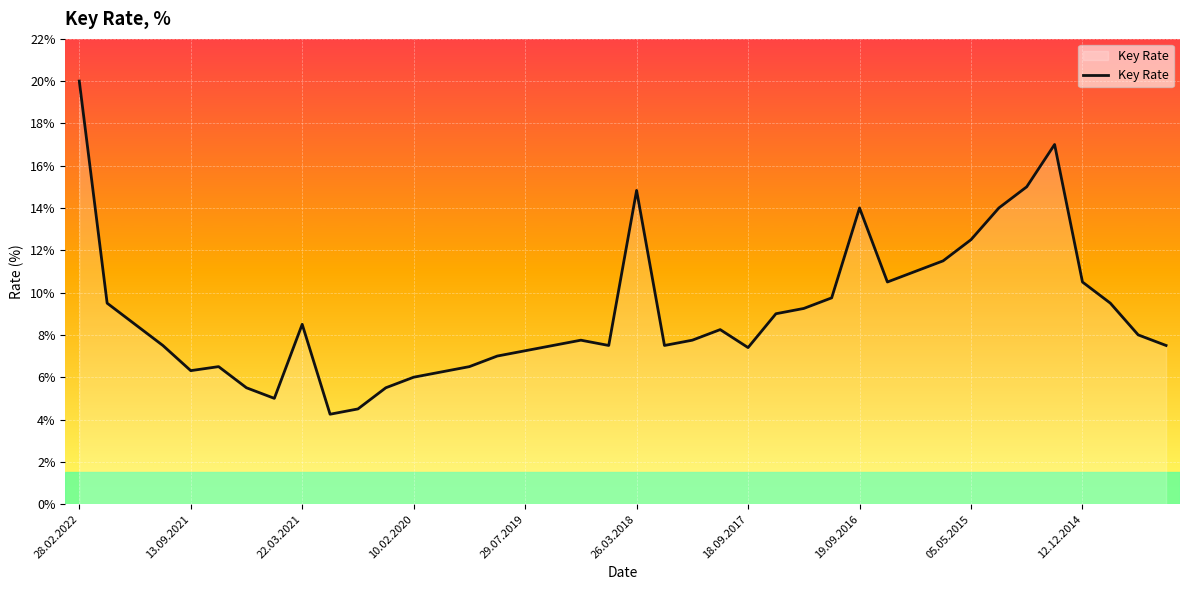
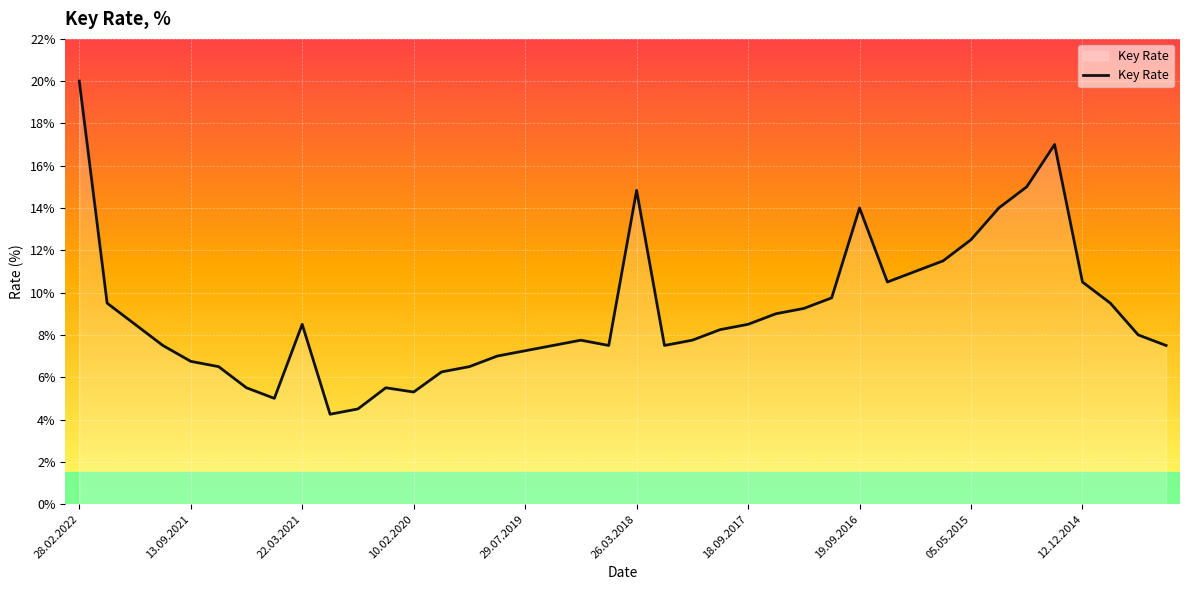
13.09.2021: 6.3% -> 6.8%
10.02.2020: 6.0% -> 5.3%
18.09.2017: 7.4% -> 8.5%
